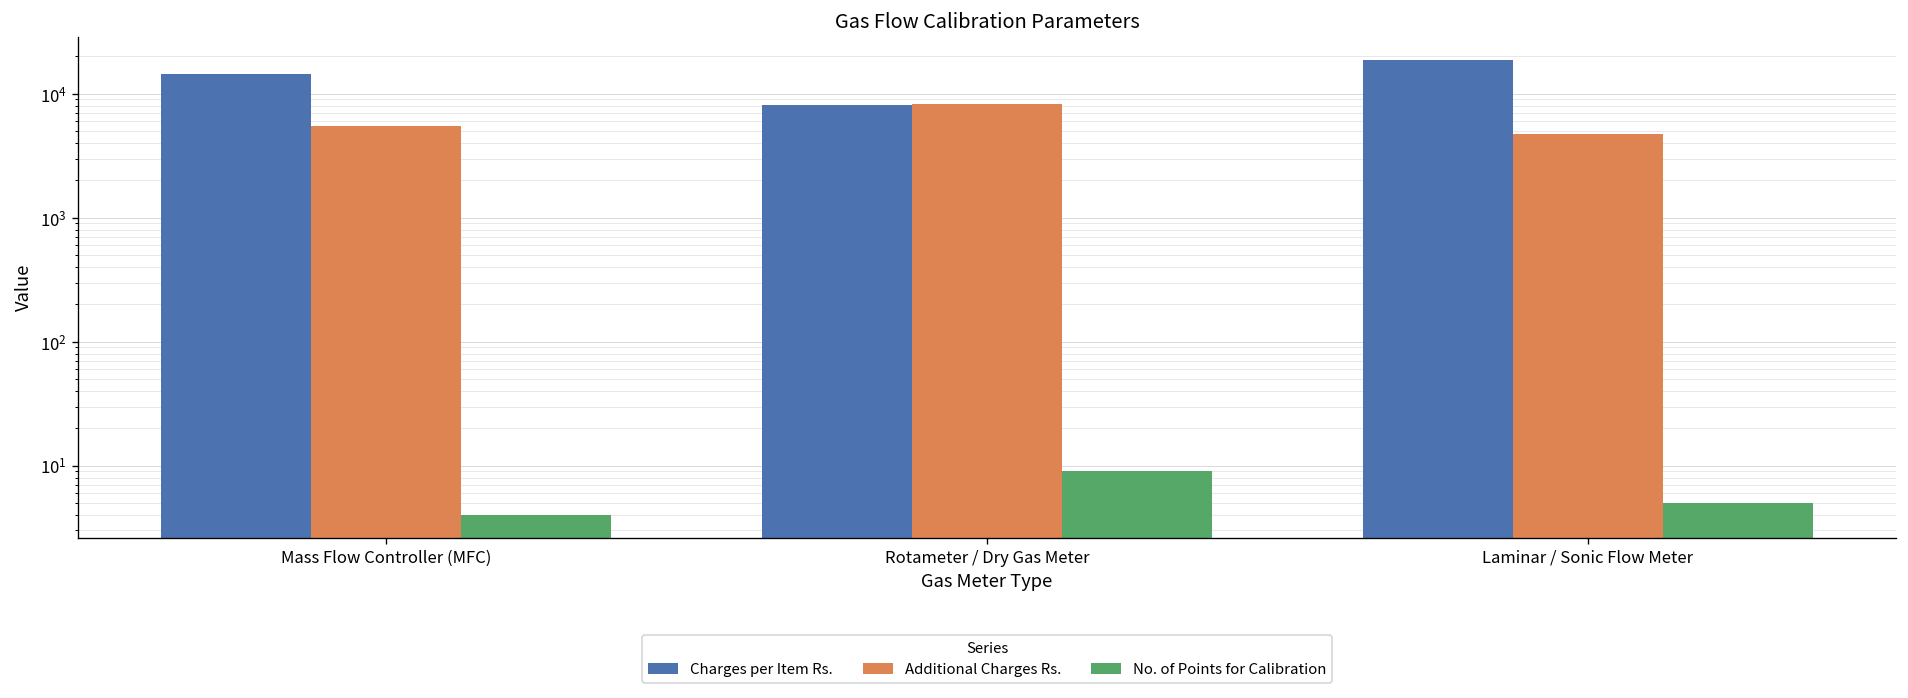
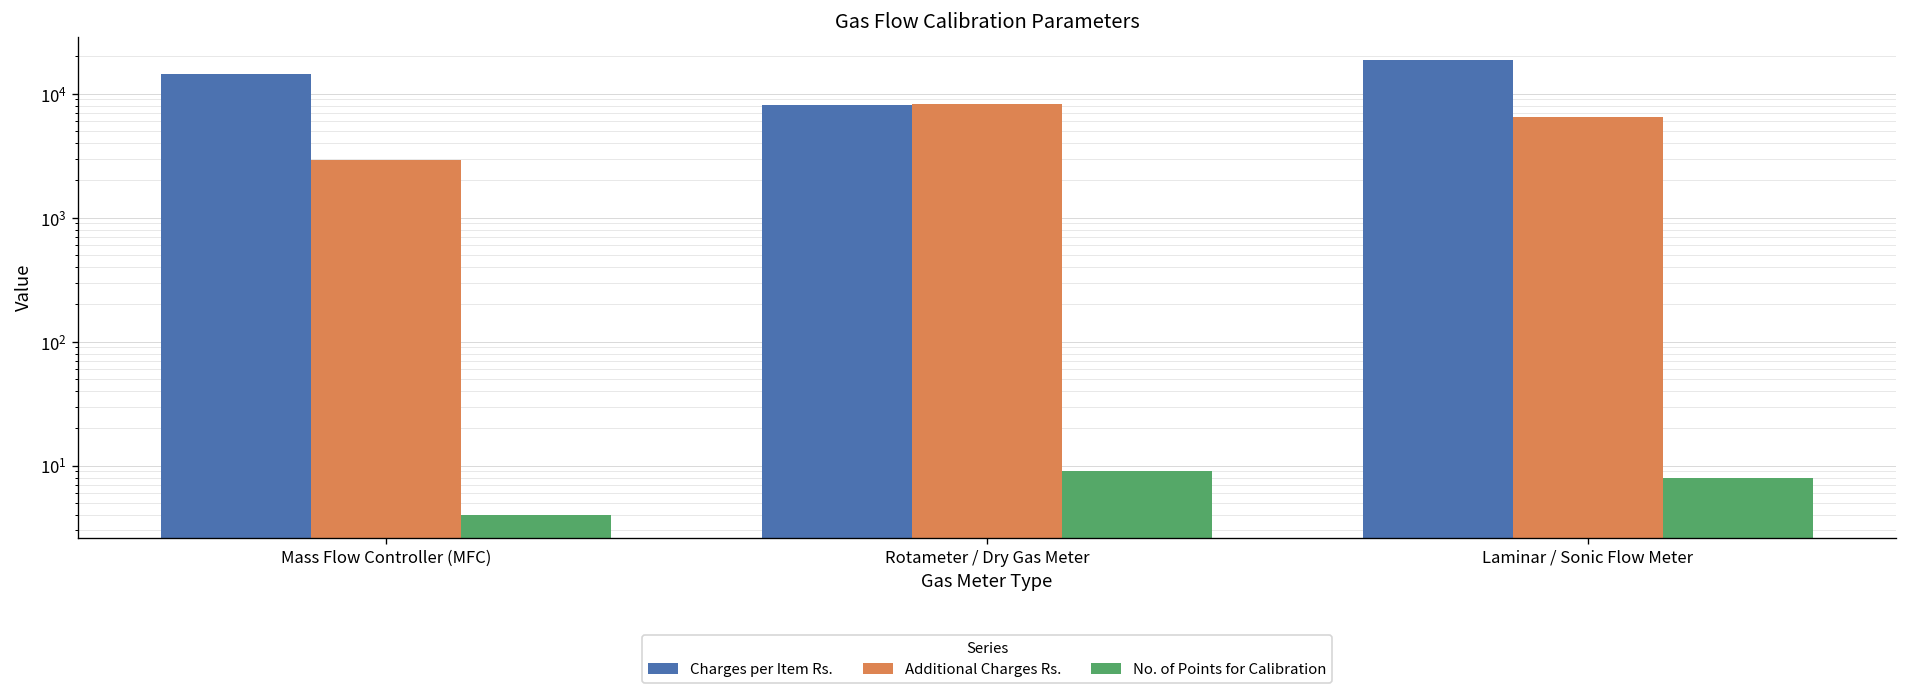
Additional Charges Rs., Mass Flow Controller (MFC): 5000 -> 2900
Additional Charges Rs., Laminar / Sonic Flow Meter: 5000 -> 6000
No. of Points for Calibration, Laminar / Sonic Flow Meter: 5 -> 8
